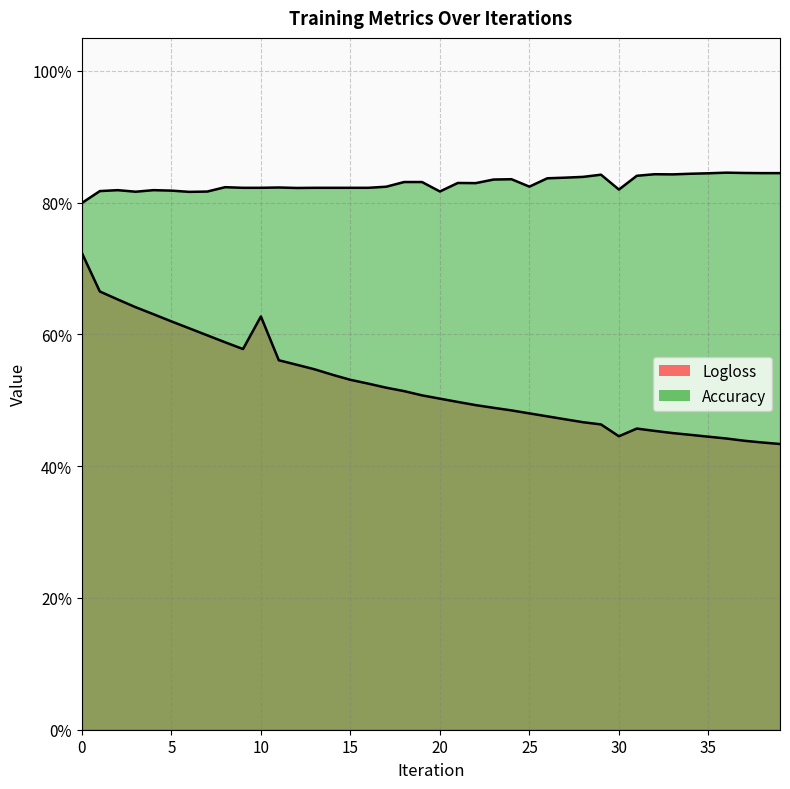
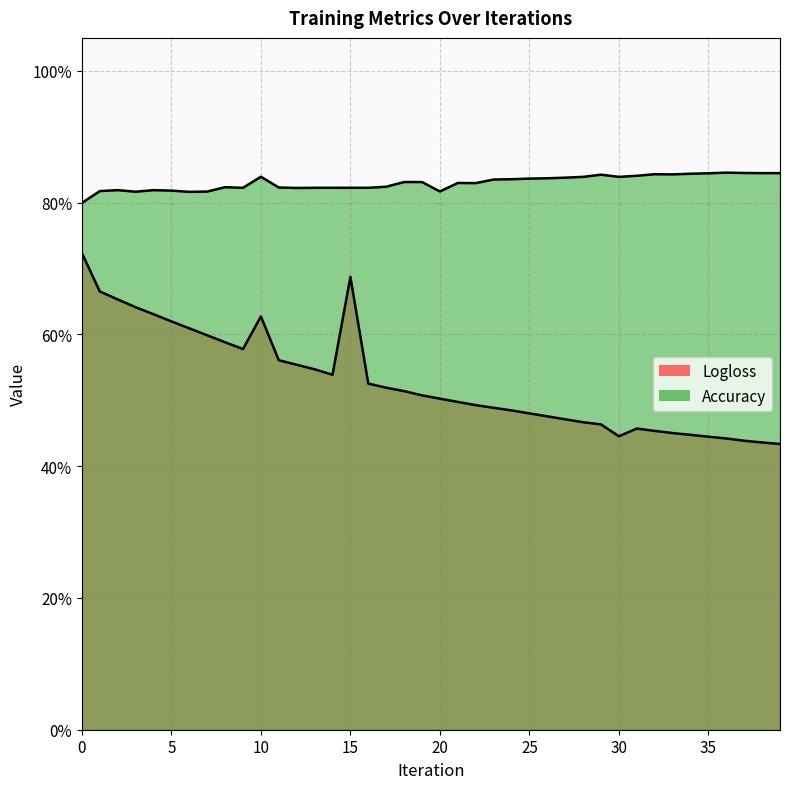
Accuracy, 10: 82% -> 84%
Logloss, 15: 53% -> 69%
Accuracy, 25: 82% -> 84%
Accuracy, 30: 82% -> 84%
